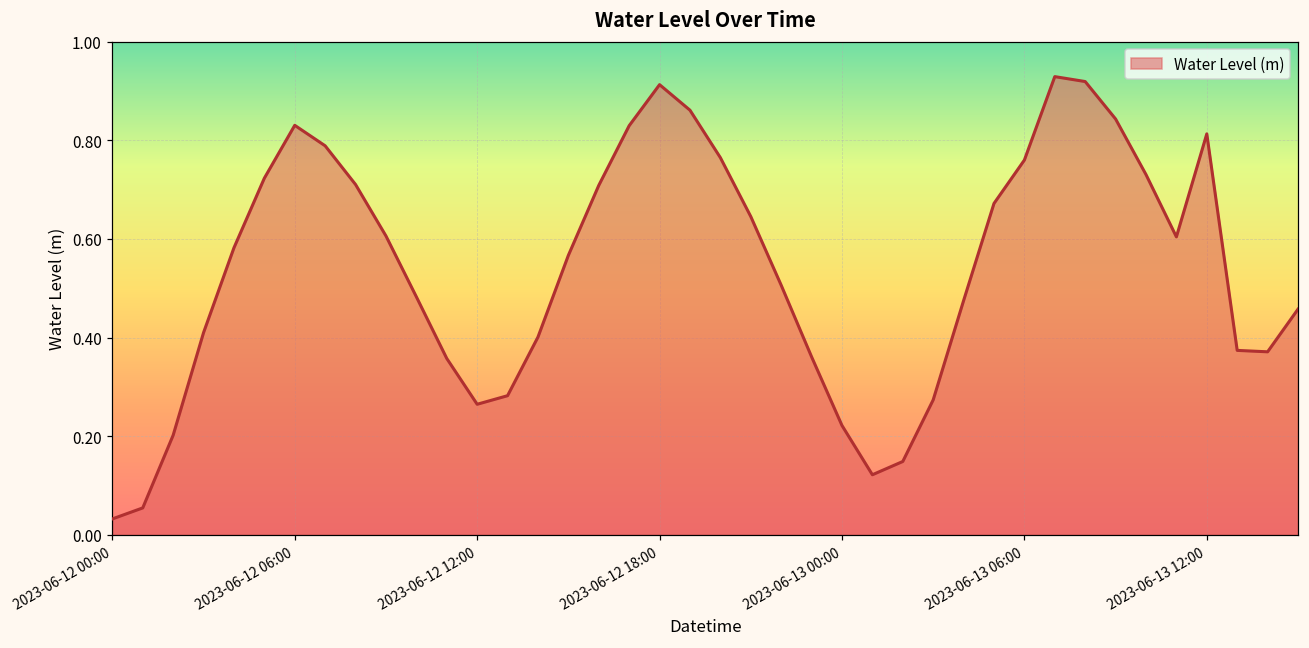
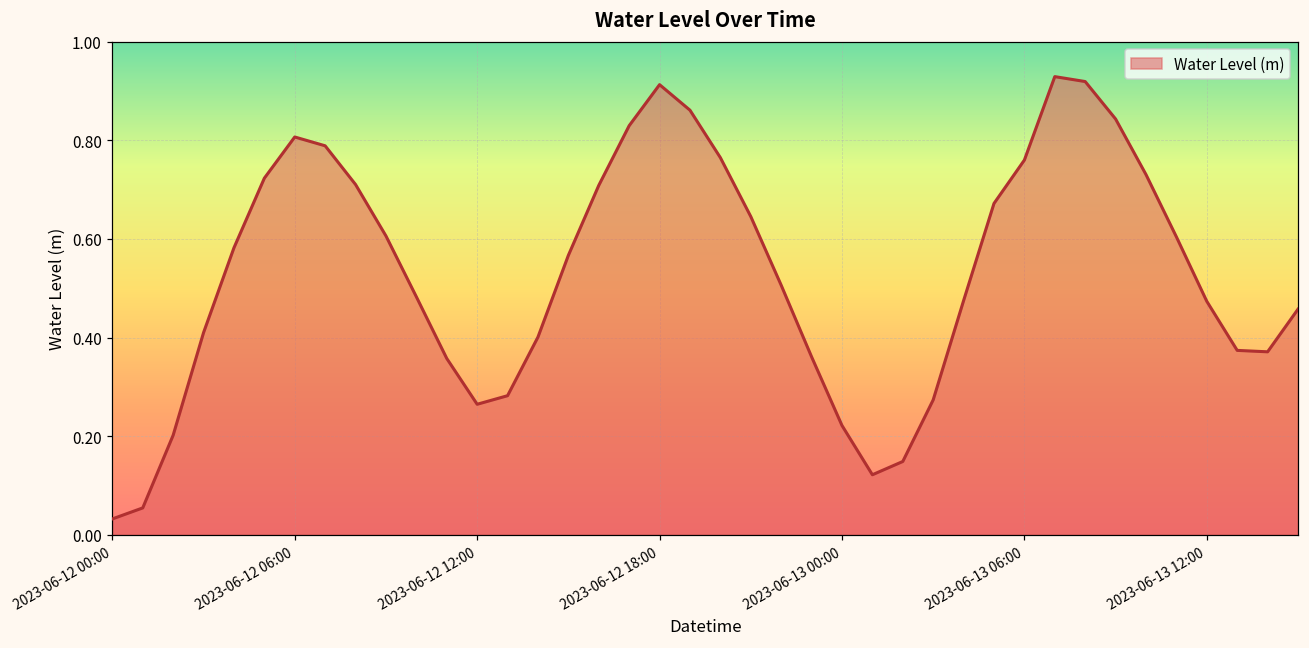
2023-06-12 06:00: 0.83 -> 0.81
2023-06-13 12:00: 0.81 -> 0.47
